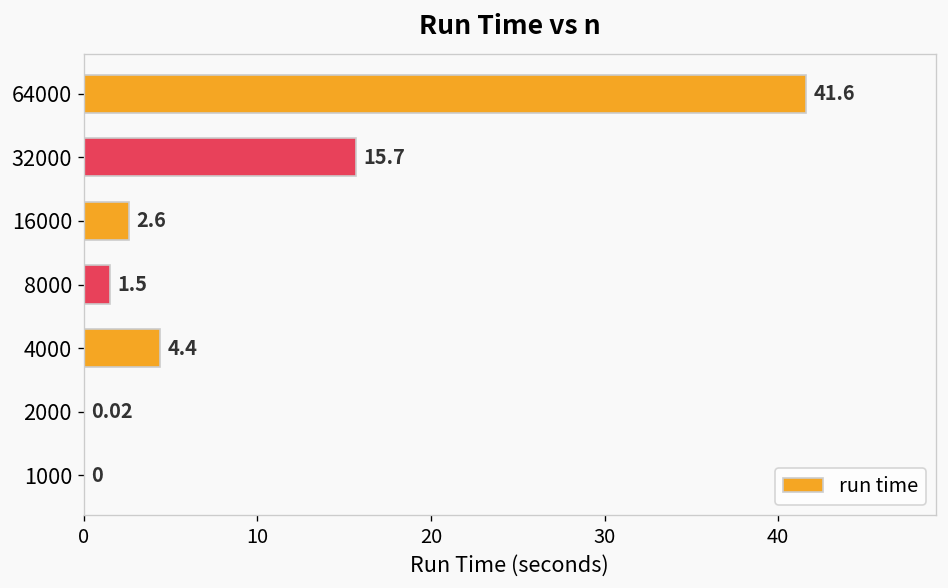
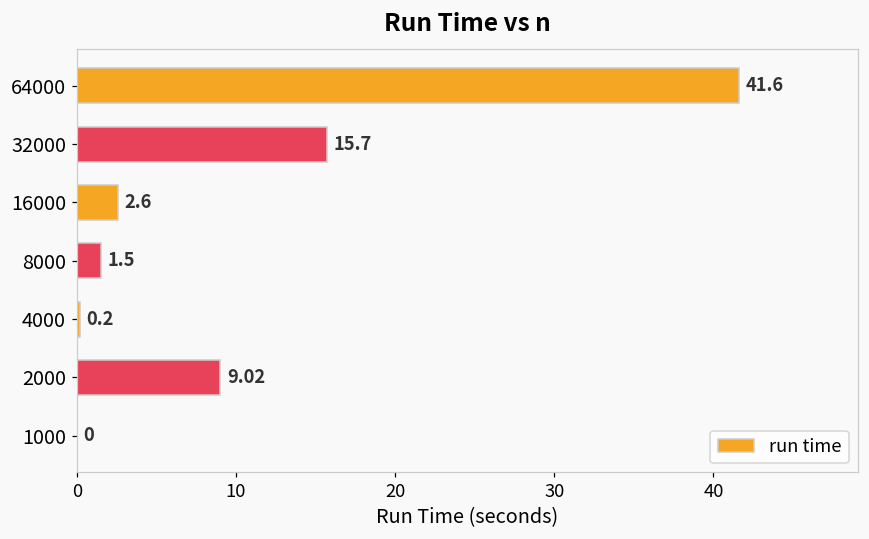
4000: 4.4 -> 0.2
2000: 0.02 -> 9.02
